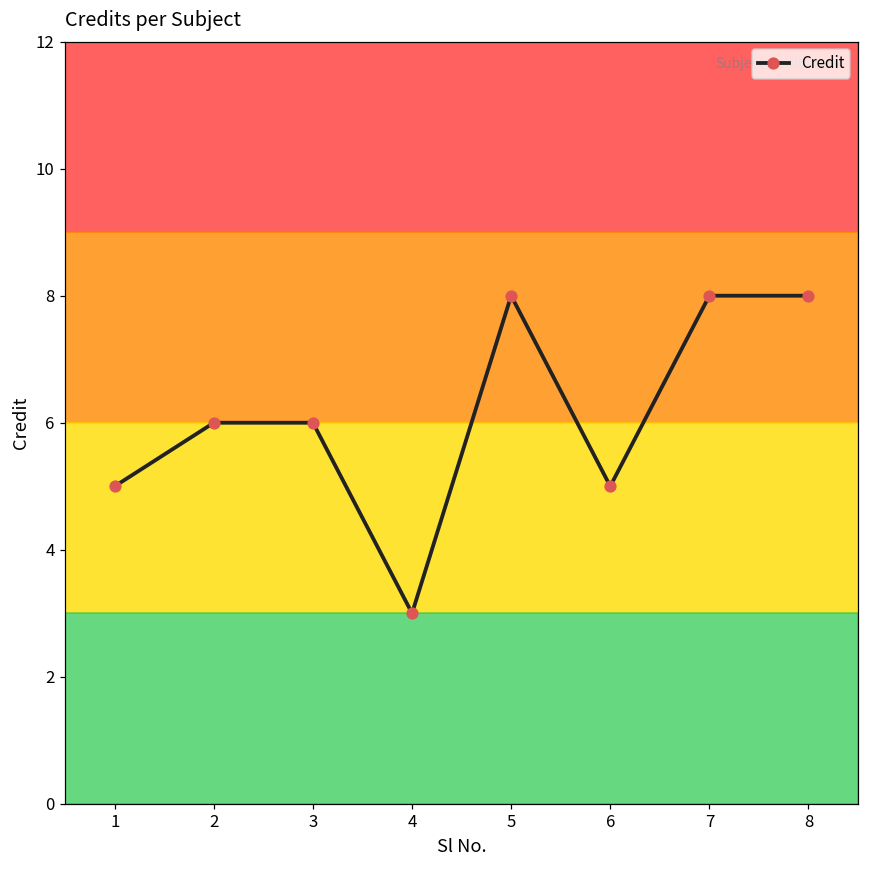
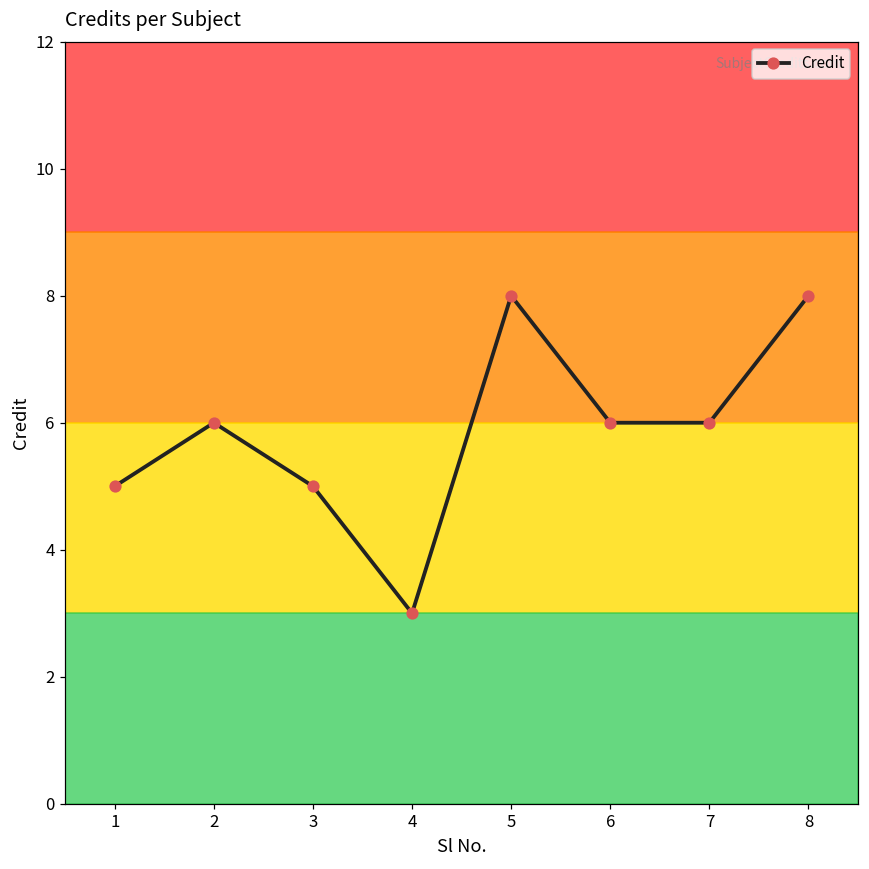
3: 6 -> 5
6: 5 -> 6
7: 8 -> 6
